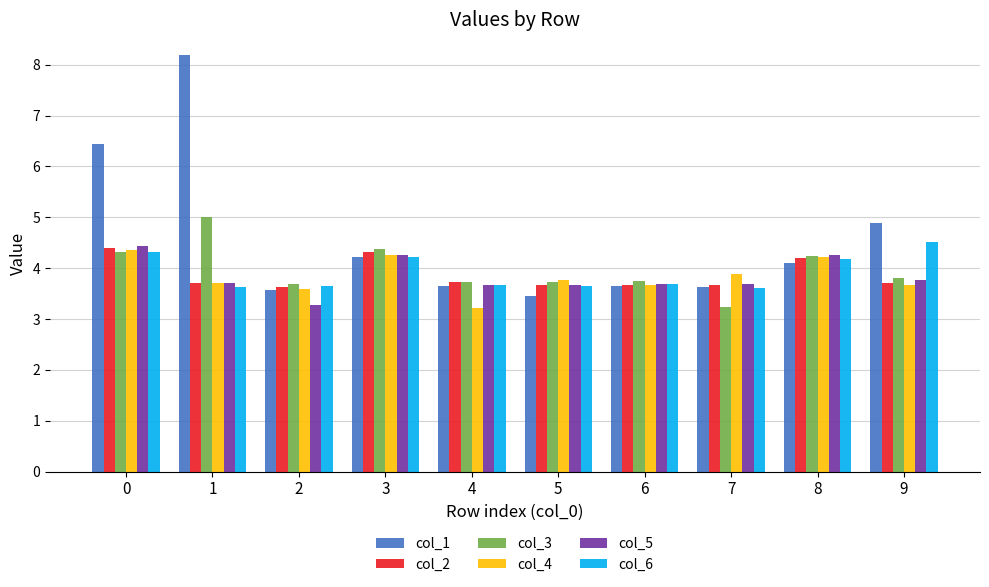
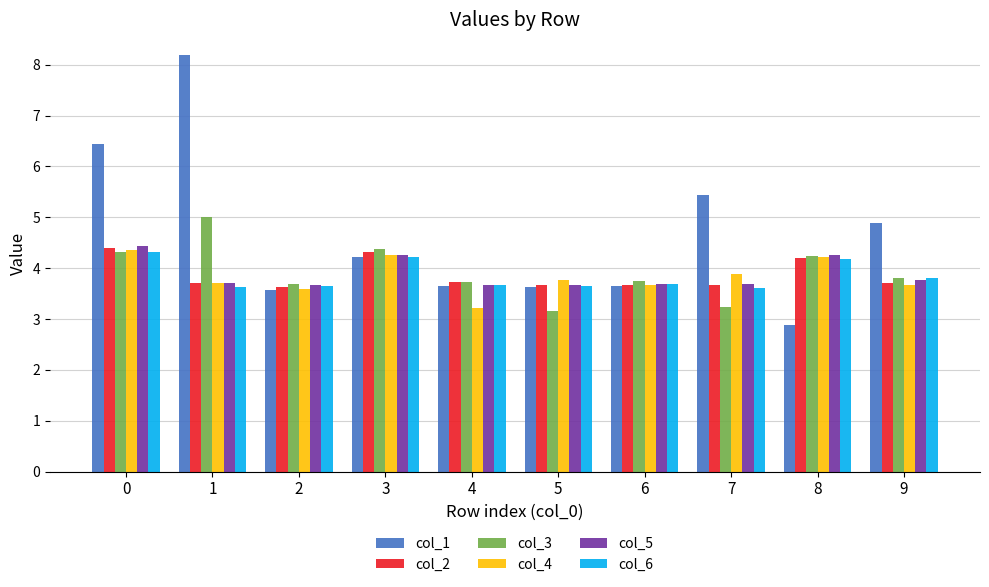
col_5, 2: 3.3 -> 3.7
col_1, 5: 3.4 -> 3.6
col_3, 5: 3.7 -> 3.2
col_1, 7: 3.6 -> 5.4
col_1, 8: 4.1 -> 2.9
col_6, 9: 4.5 -> 3.8
